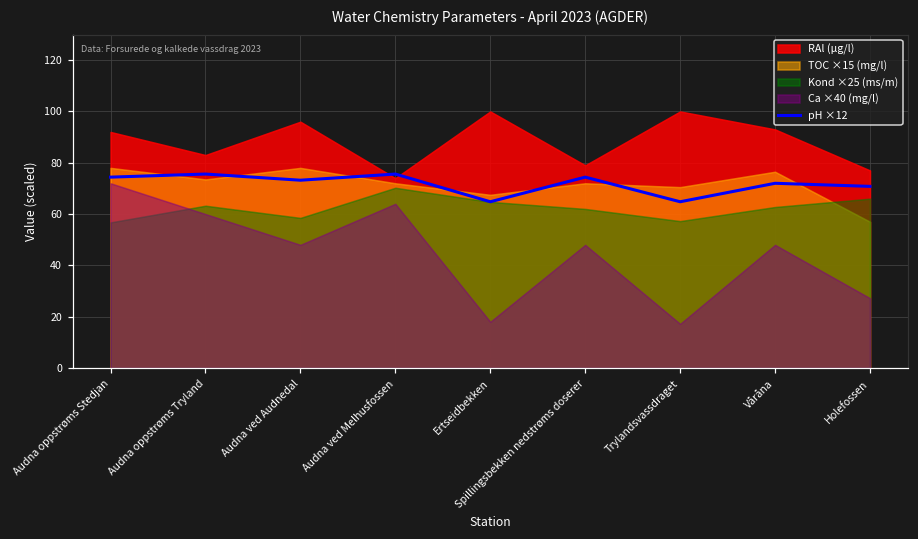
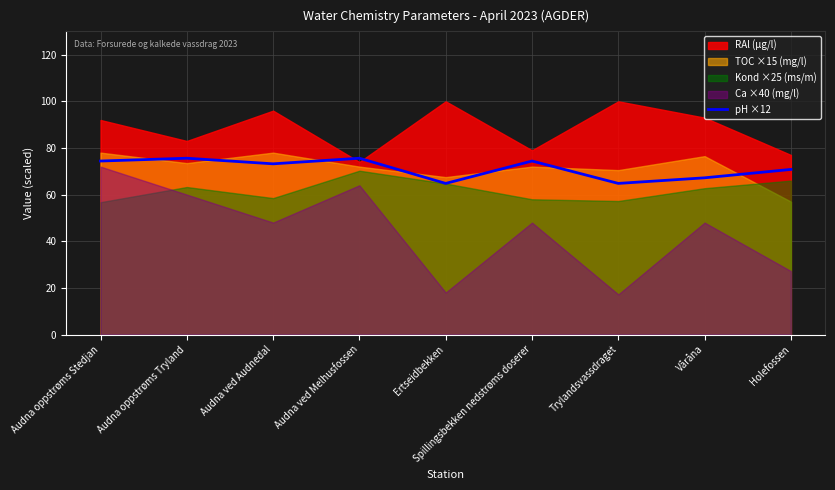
Kond ×25 (ms/m), Spillingsbekken nedstrøms doserer: 62 -> 58
pH ×12, Våråna: 72 -> 67
